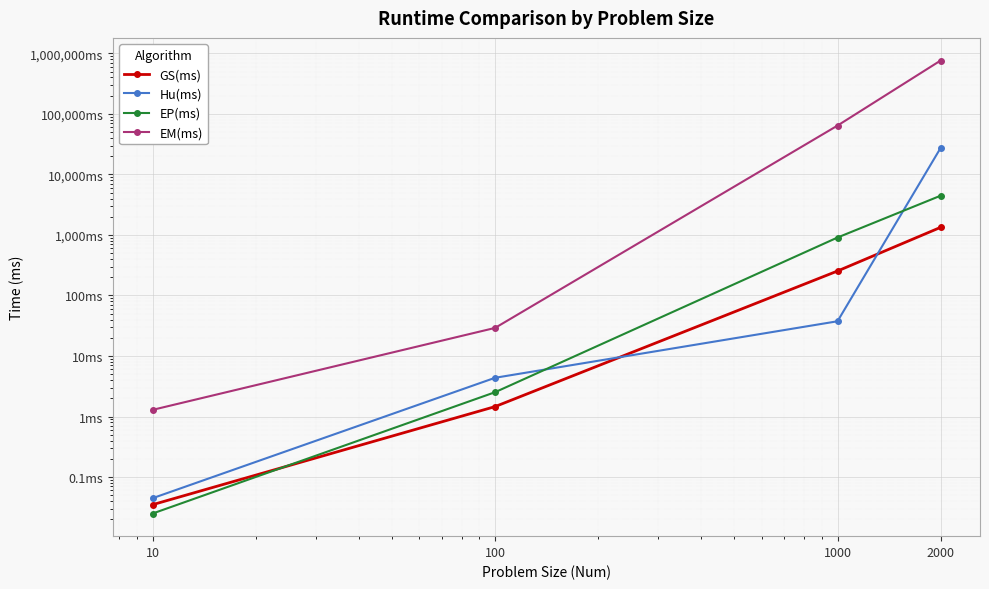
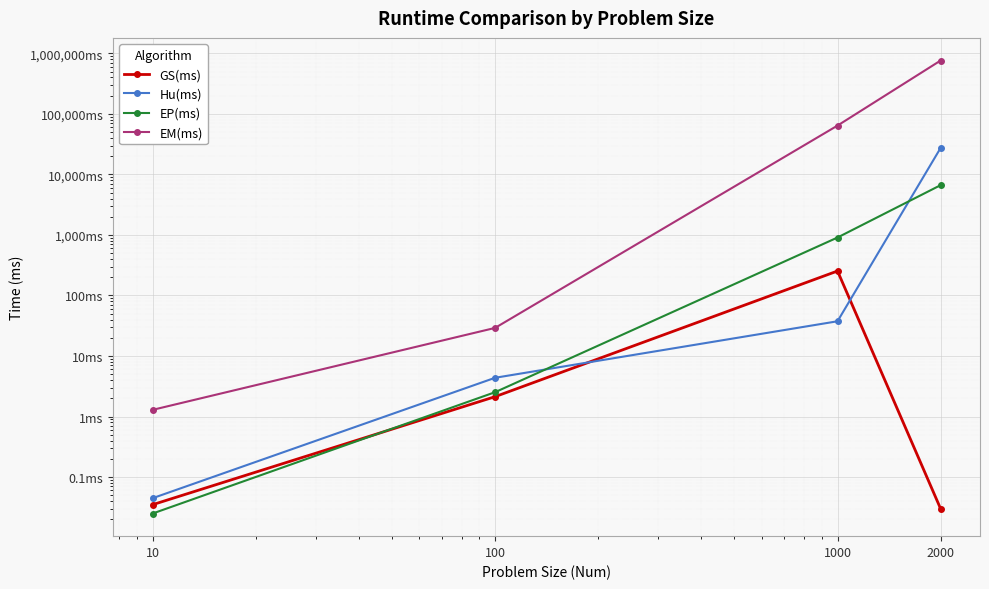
GS(ms), 100: 1.5ms -> 2.1ms
GS(ms), 2000: 1,300ms -> 0.03ms
EP(ms), 2000: 4,000ms -> 7,000ms
